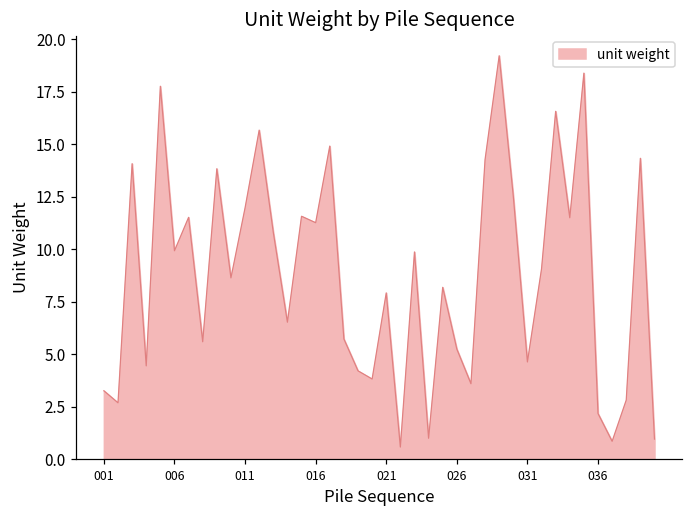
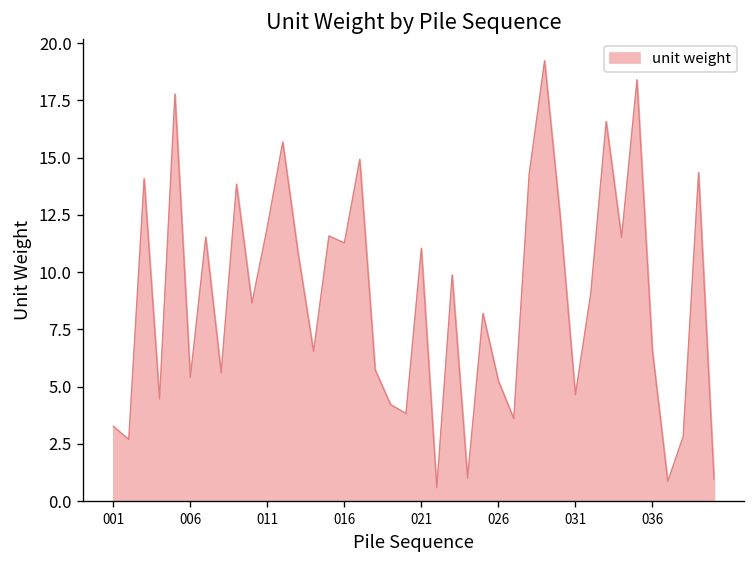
006: 9.9 -> 5.4
021: 7.9 -> 11.0
036: 2.2 -> 6.6
